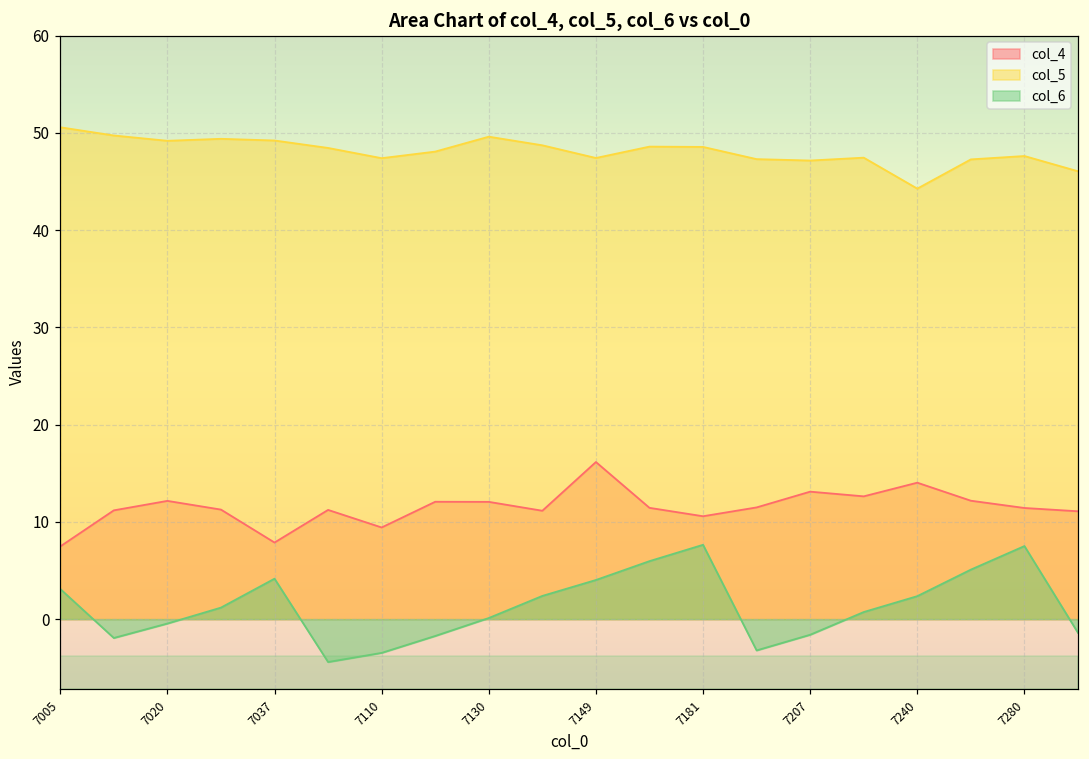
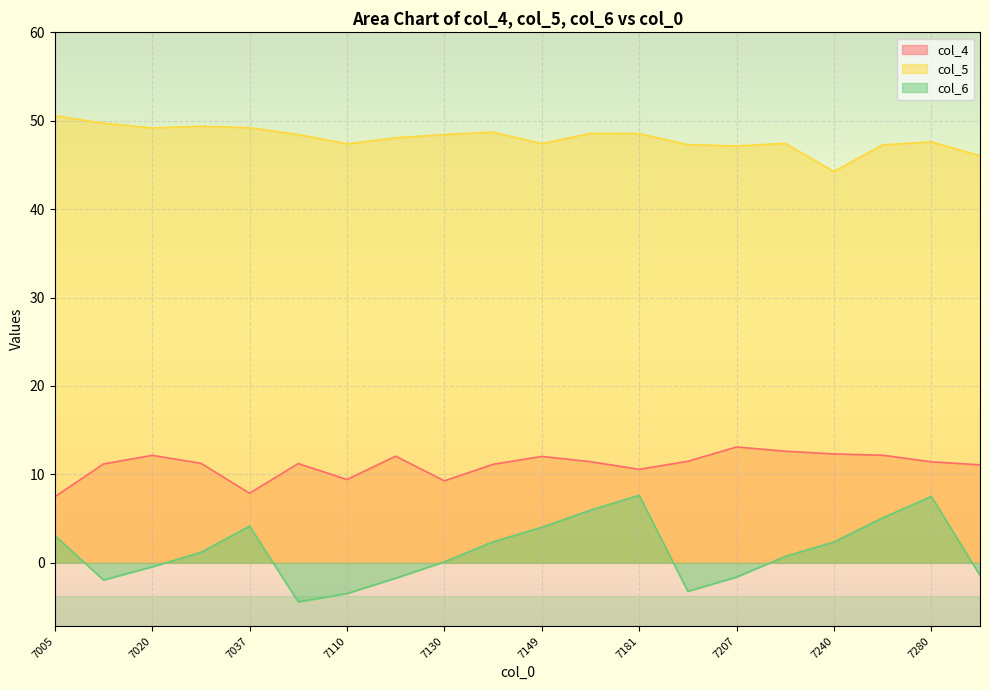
col_4, 7130: 12 -> 9
col_5, 7130: 50 -> 48
col_4, 7149: 16 -> 12
col_4, 7240: 14 -> 12
